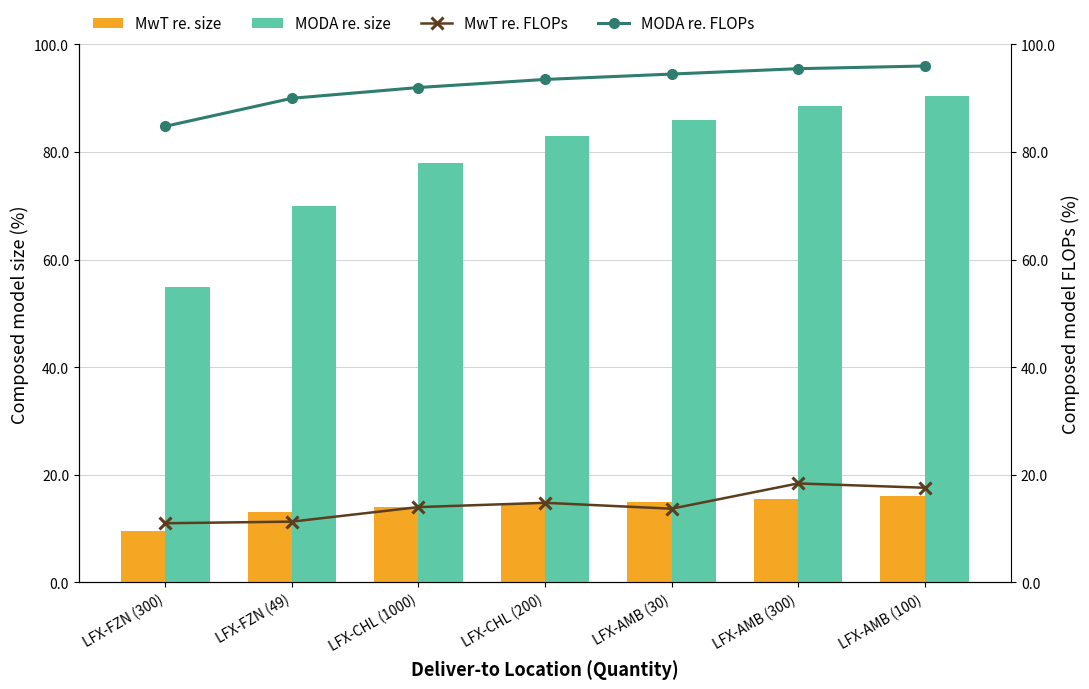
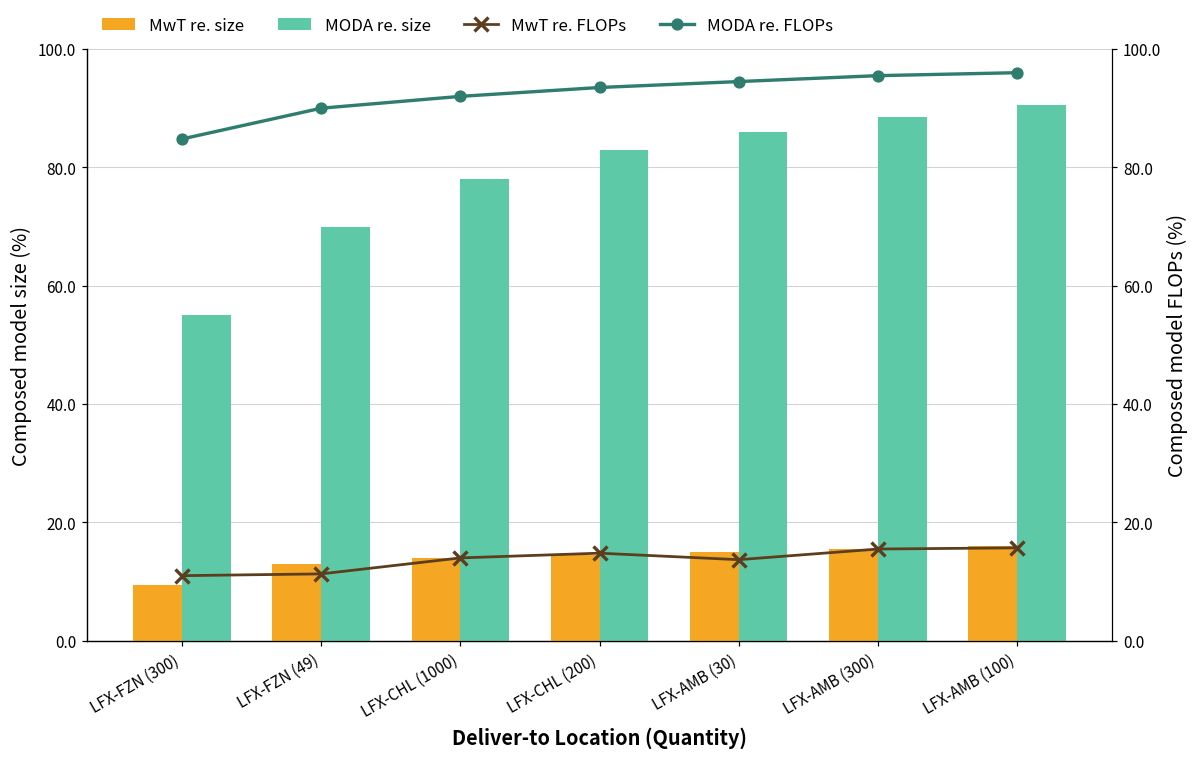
MwT re. FLOPs, LFX-AMB (300): 18 -> 16
MwT re. FLOPs, LFX-AMB (100): 18 -> 16
